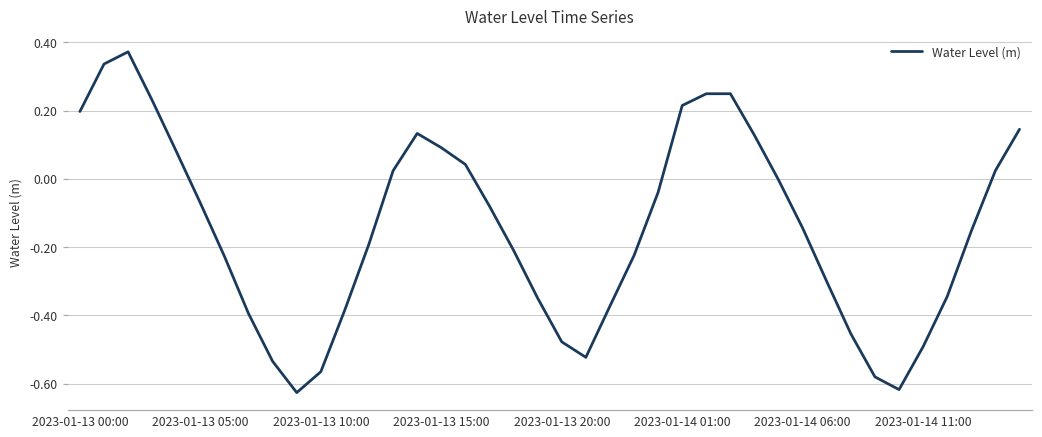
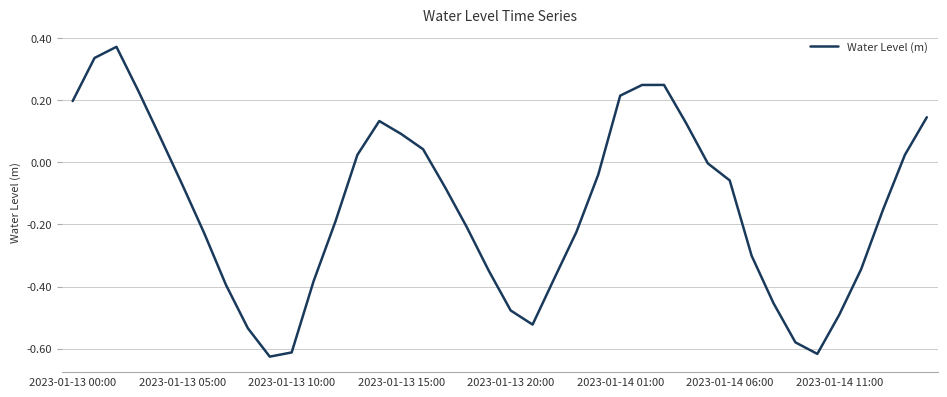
2023-01-13 10:00: -0.56 -> -0.61
2023-01-14 06:00: -0.14 -> -0.06
